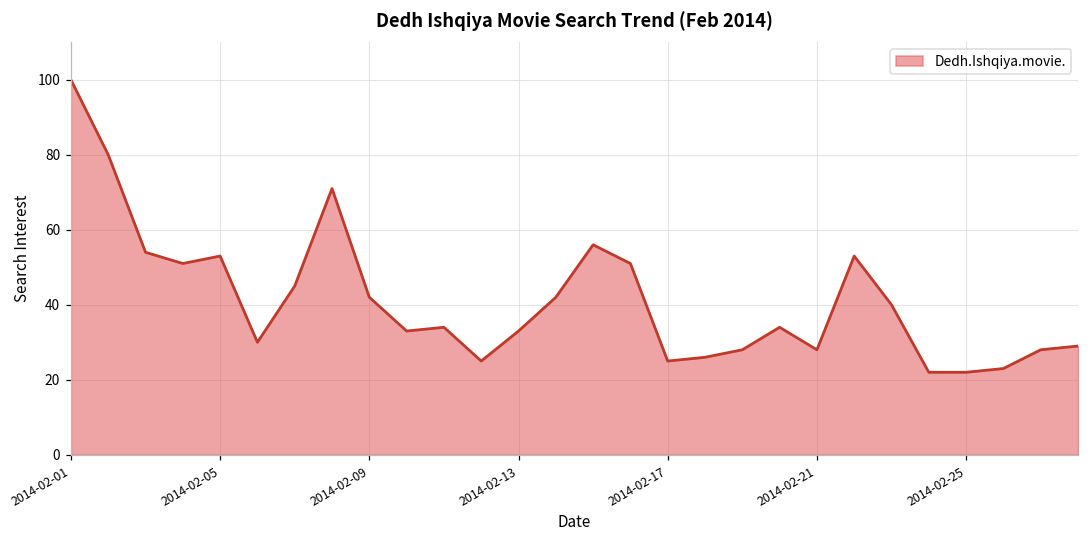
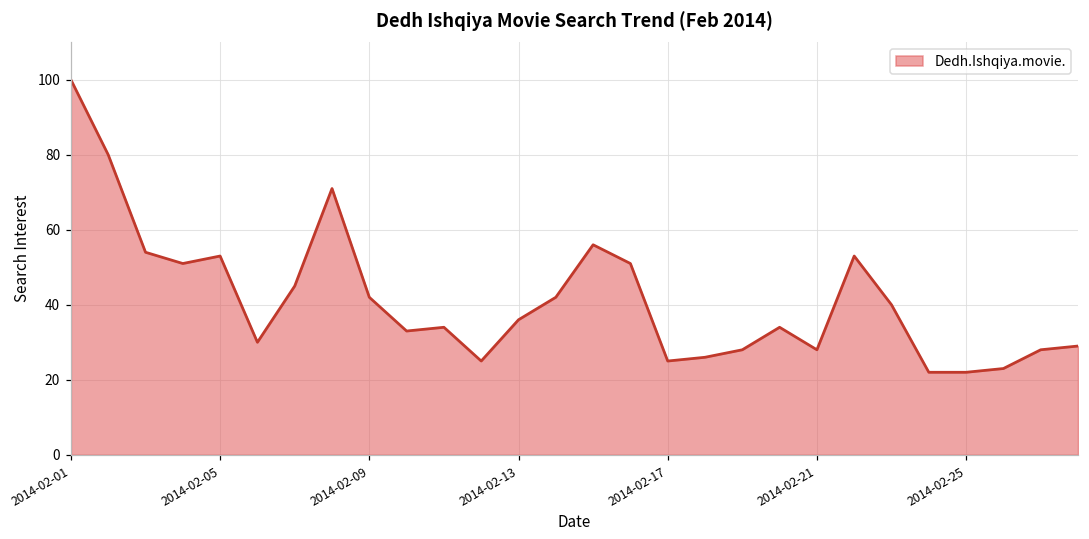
2014-02-13: 33 -> 36
